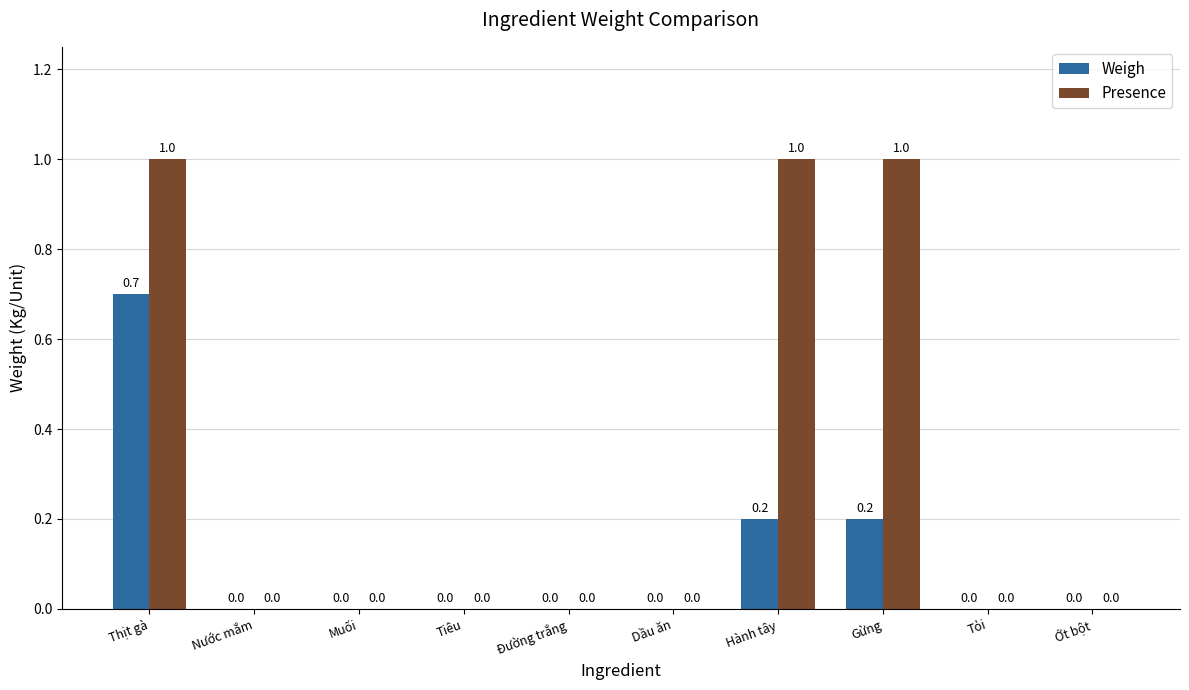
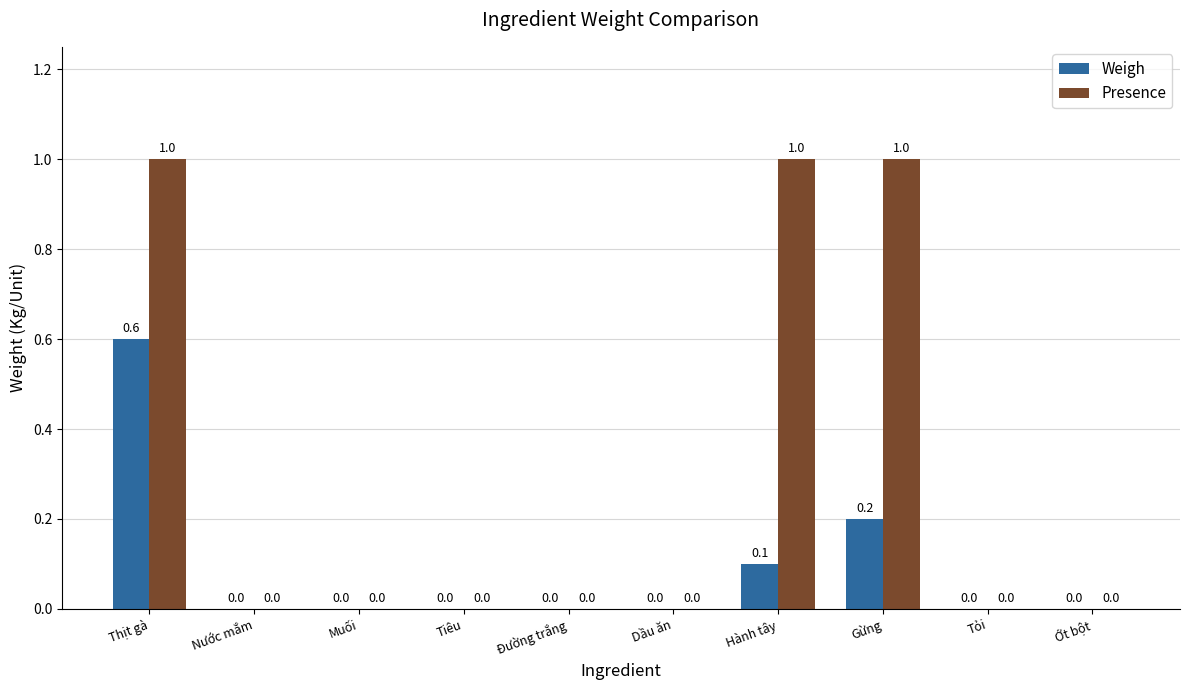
Weigh, Thịt gà: 0.7 -> 0.6
Weigh, Hành tây: 0.2 -> 0.1
